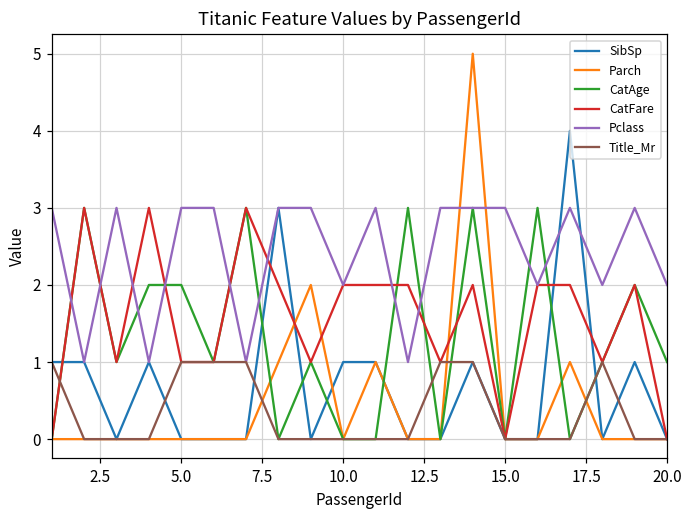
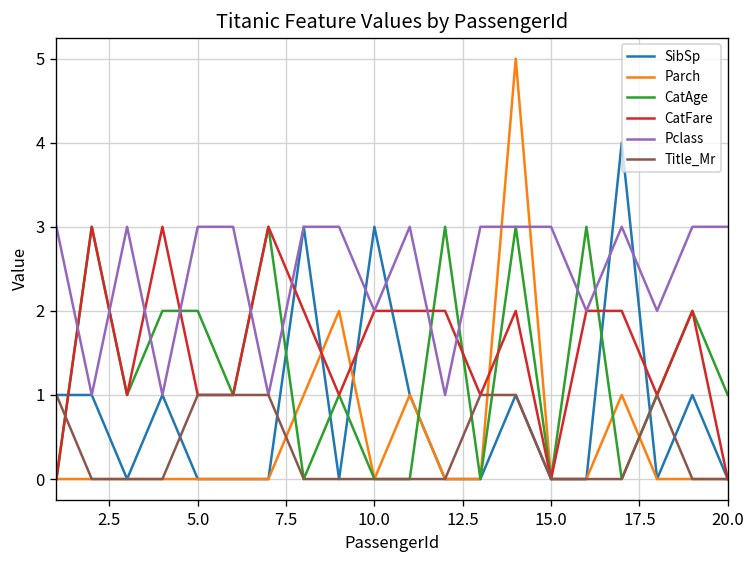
SibSp, 10.0: 1 -> 3
Pclass, 20.0: 2 -> 3
